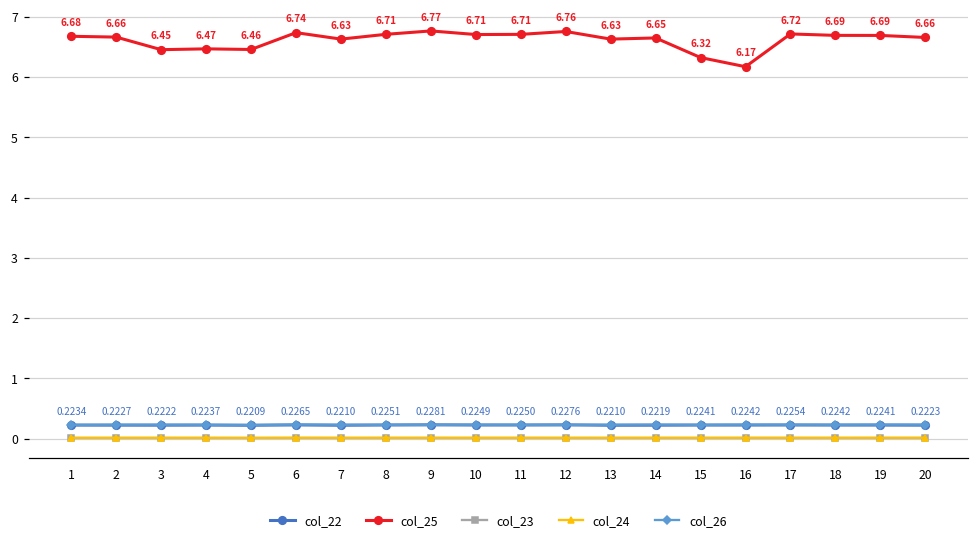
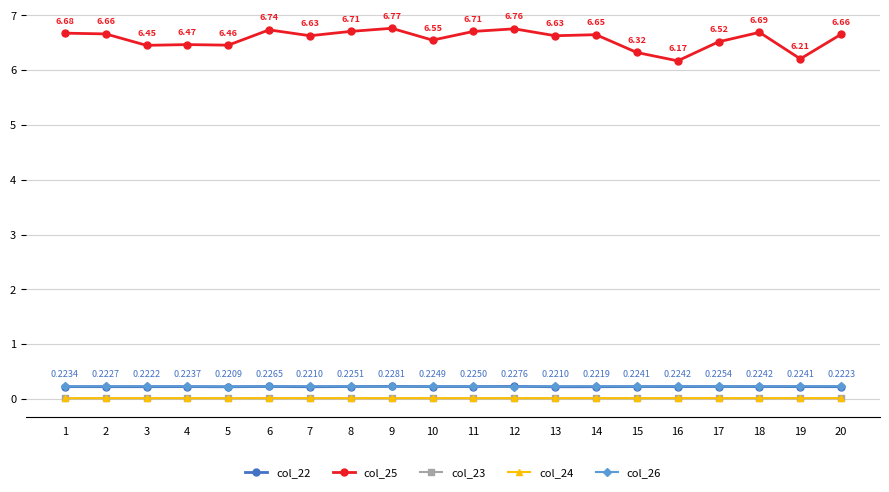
col_25, 10: 6.71 -> 6.55
col_25, 17: 6.72 -> 6.52
col_25, 19: 6.69 -> 6.21
